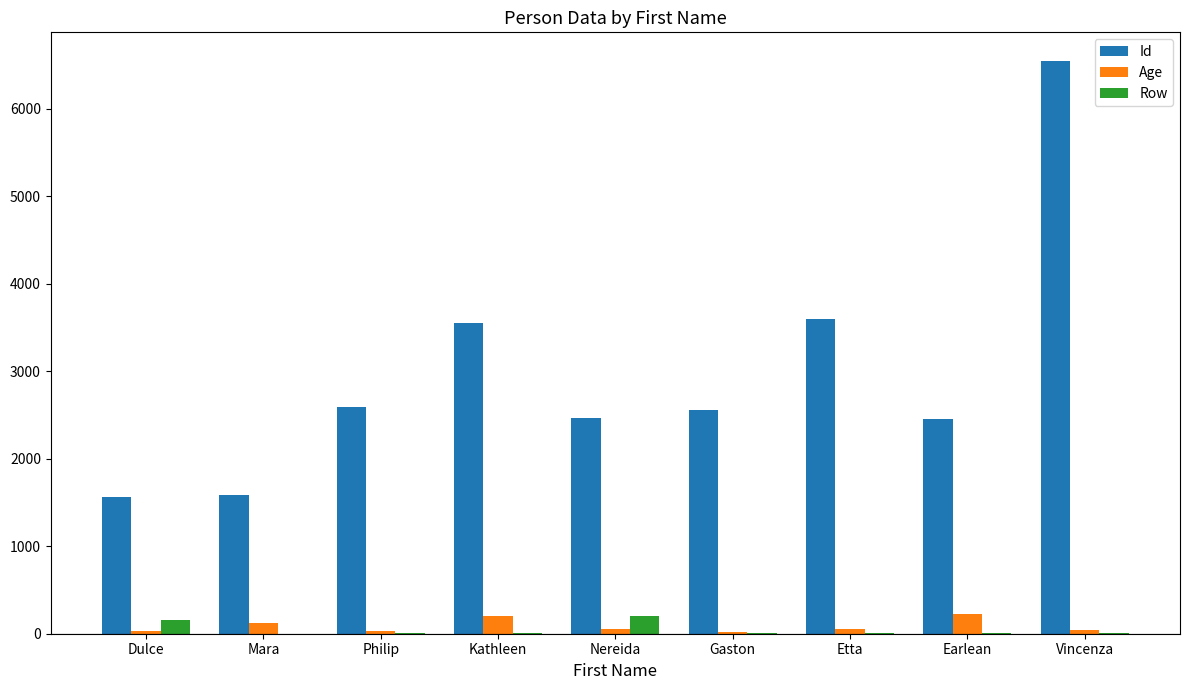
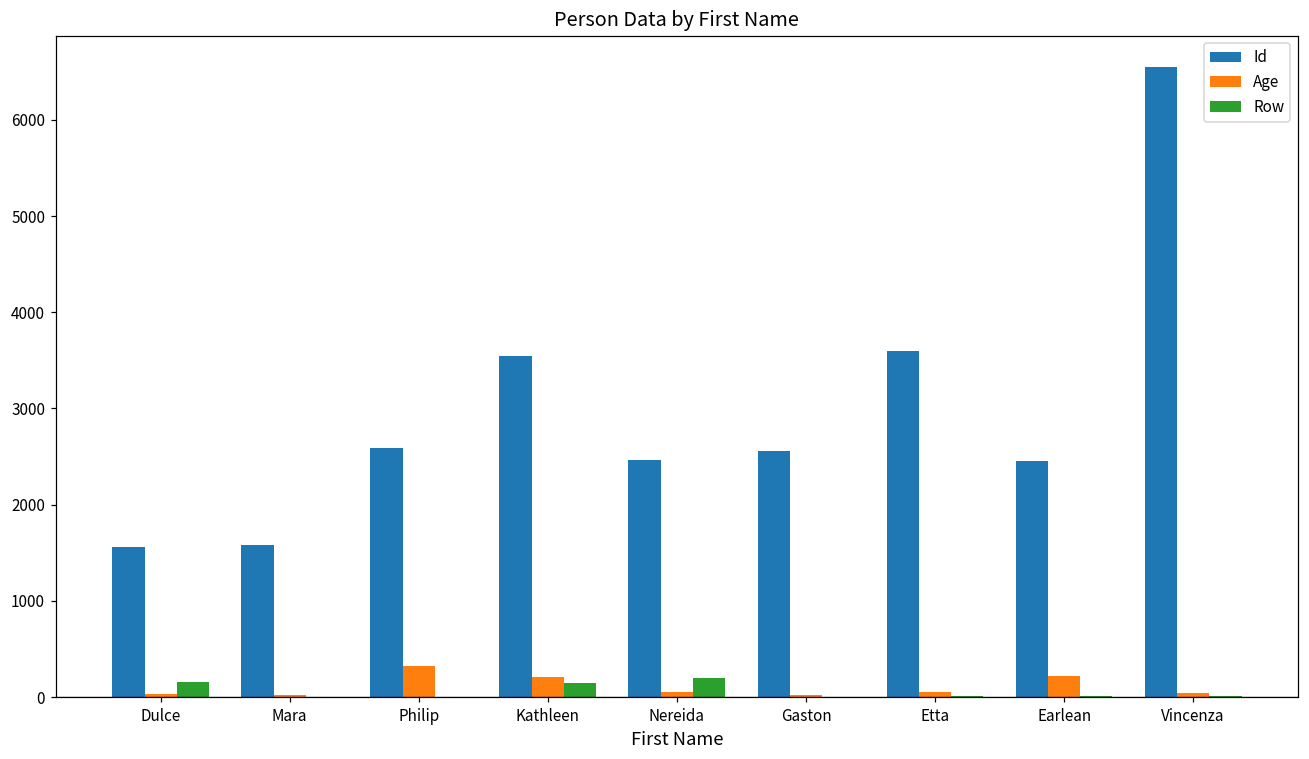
Age, Mara: 100 -> 0
Age, Philip: 0 -> 300
Row, Kathleen: 0 -> 100
